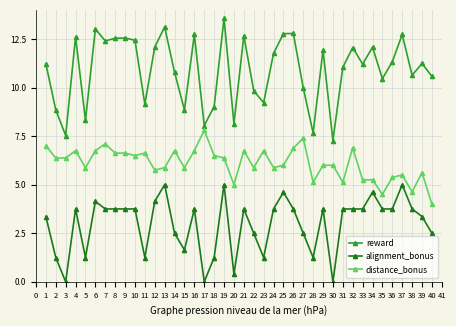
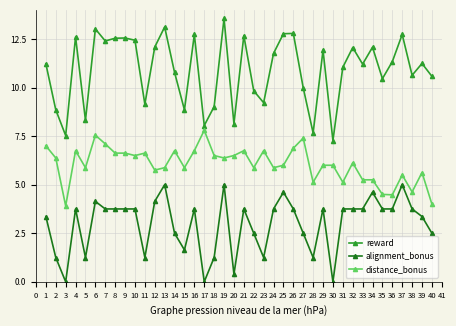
distance_bonus, 3: 6.4 -> 3.9
distance_bonus, 6: 6.8 -> 7.6
distance_bonus, 20: 5.0 -> 6.5
distance_bonus, 32: 6.9 -> 6.1
distance_bonus, 36: 5.4 -> 4.5
